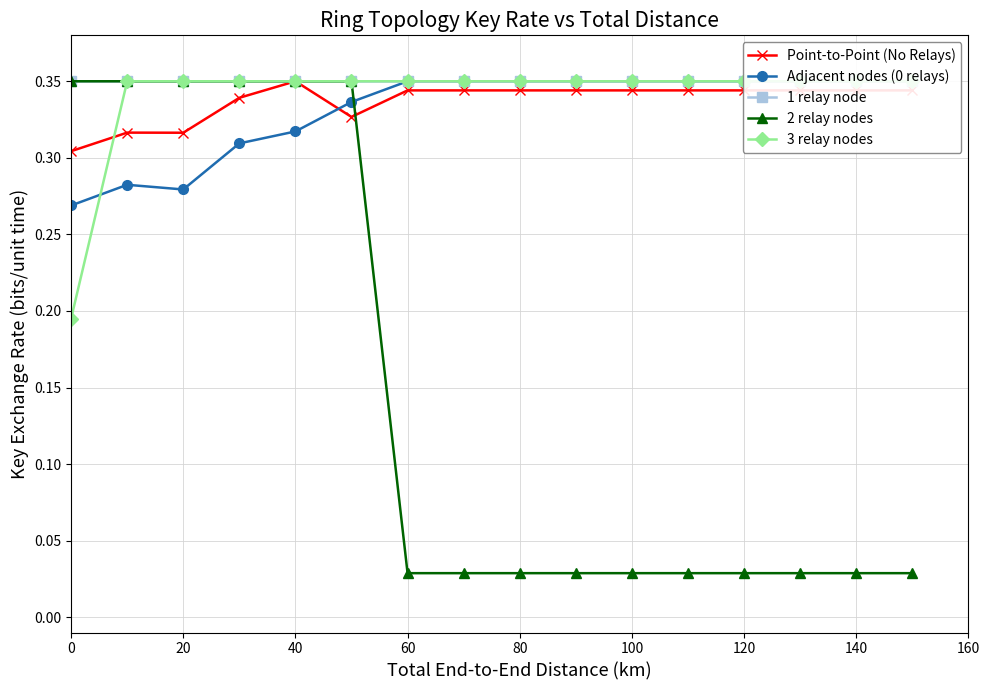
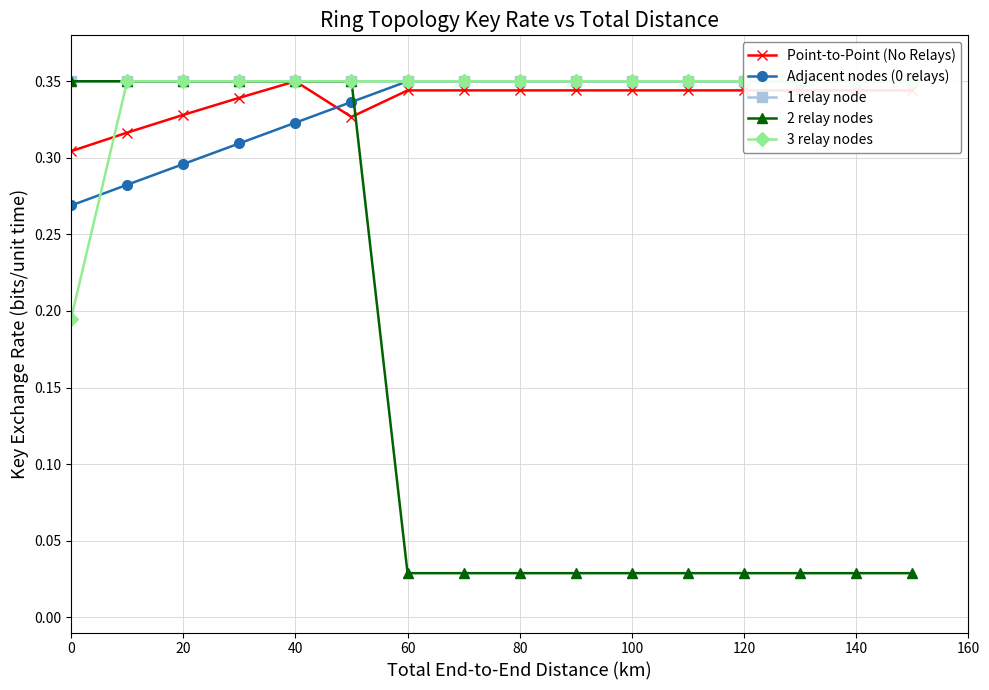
Point-to-Point (No Relays), 20: 0.316 -> 0.328
Adjacent nodes (0 relays), 20: 0.279 -> 0.296
Adjacent nodes (0 relays), 40: 0.317 -> 0.323
